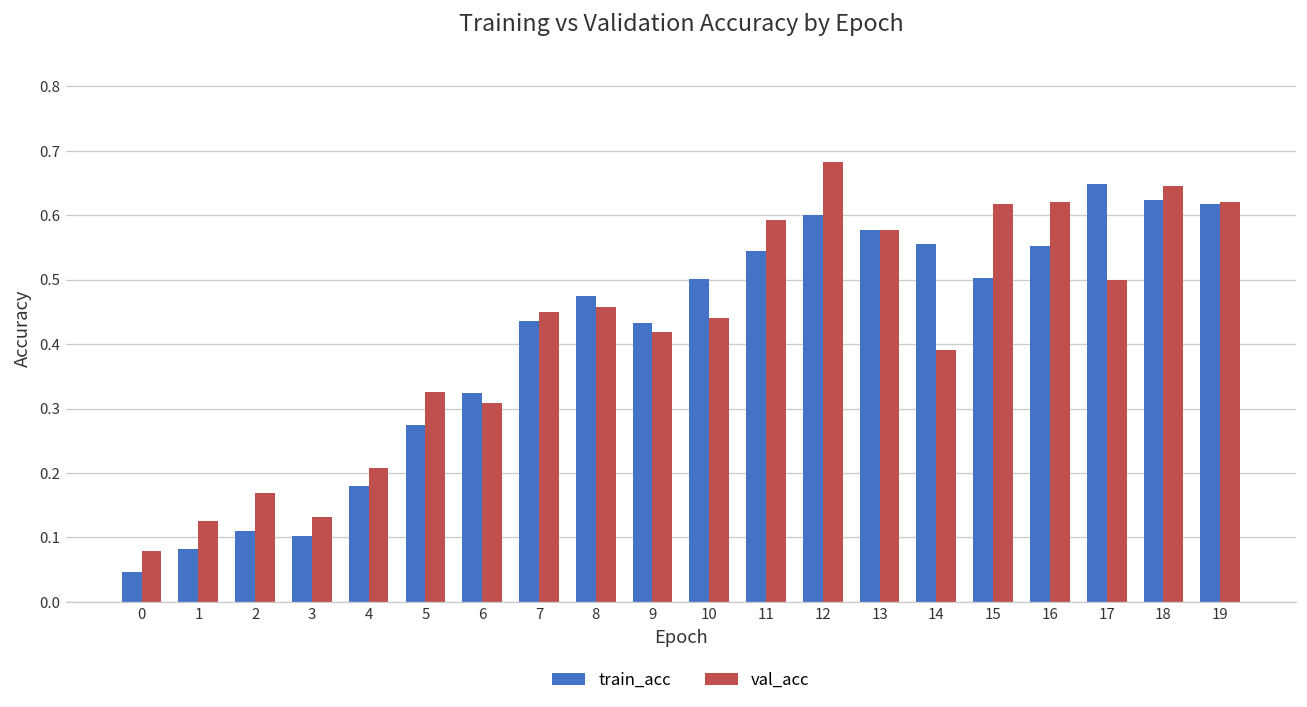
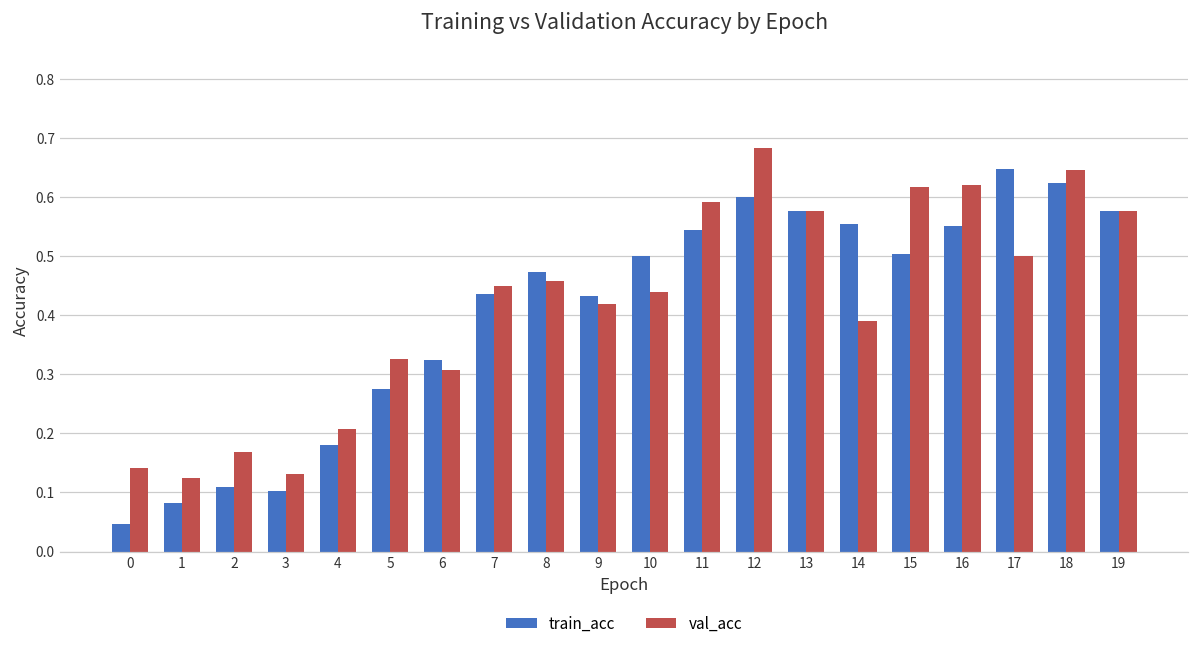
val_acc, 0: 0.08 -> 0.14
train_acc, 19: 0.62 -> 0.58
val_acc, 19: 0.62 -> 0.58
